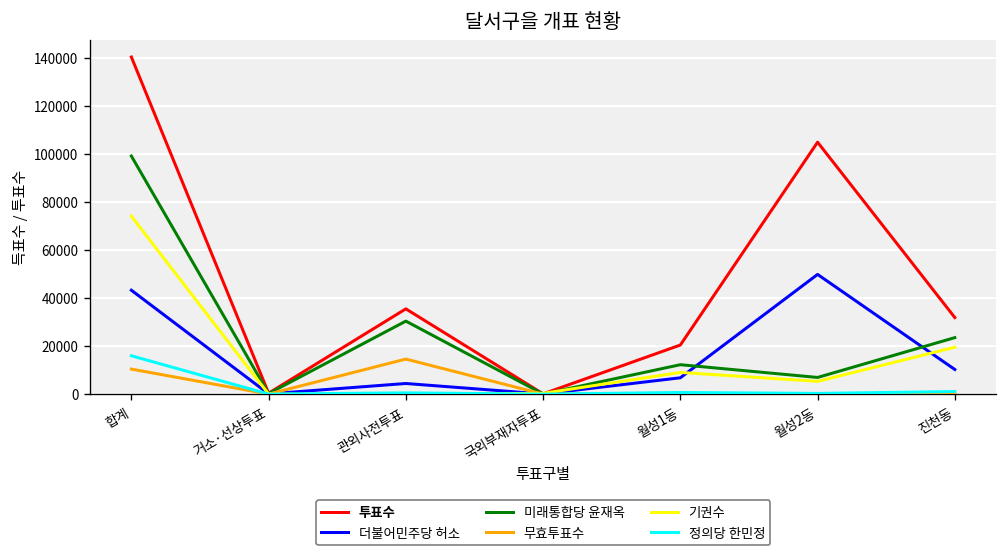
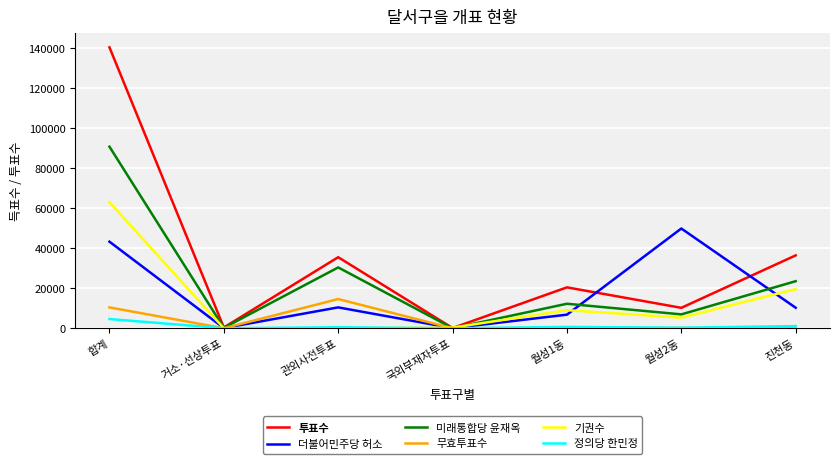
미래통합당 윤재옥, 합계: 99000 -> 91000
기권수, 합계: 74000 -> 63000
정의당 한민정, 합계: 16000 -> 5000
더불어민주당 허소, 관외사전투표: 4000 -> 10000
투표수, 월성2동: 105000 -> 10000
투표수, 진천동: 32000 -> 36000
